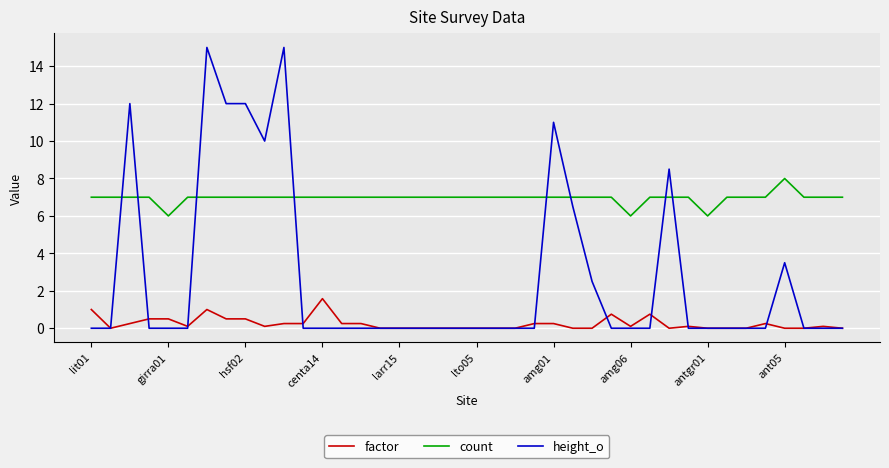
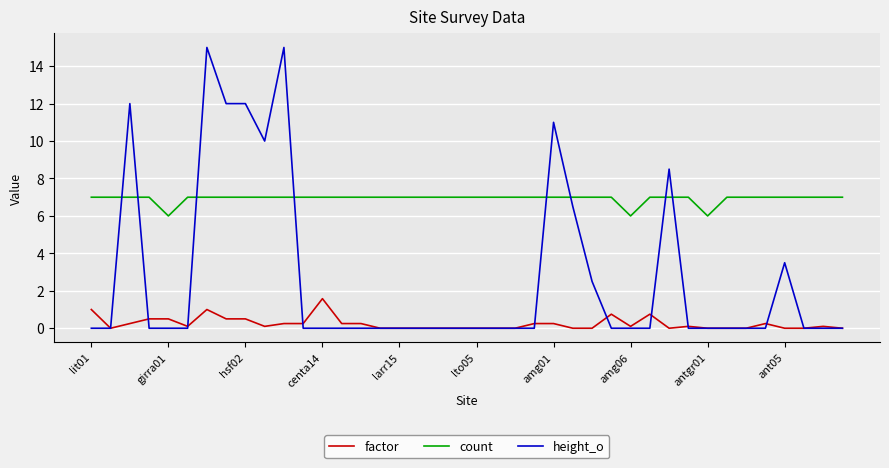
count, ant05: 8 -> 7
